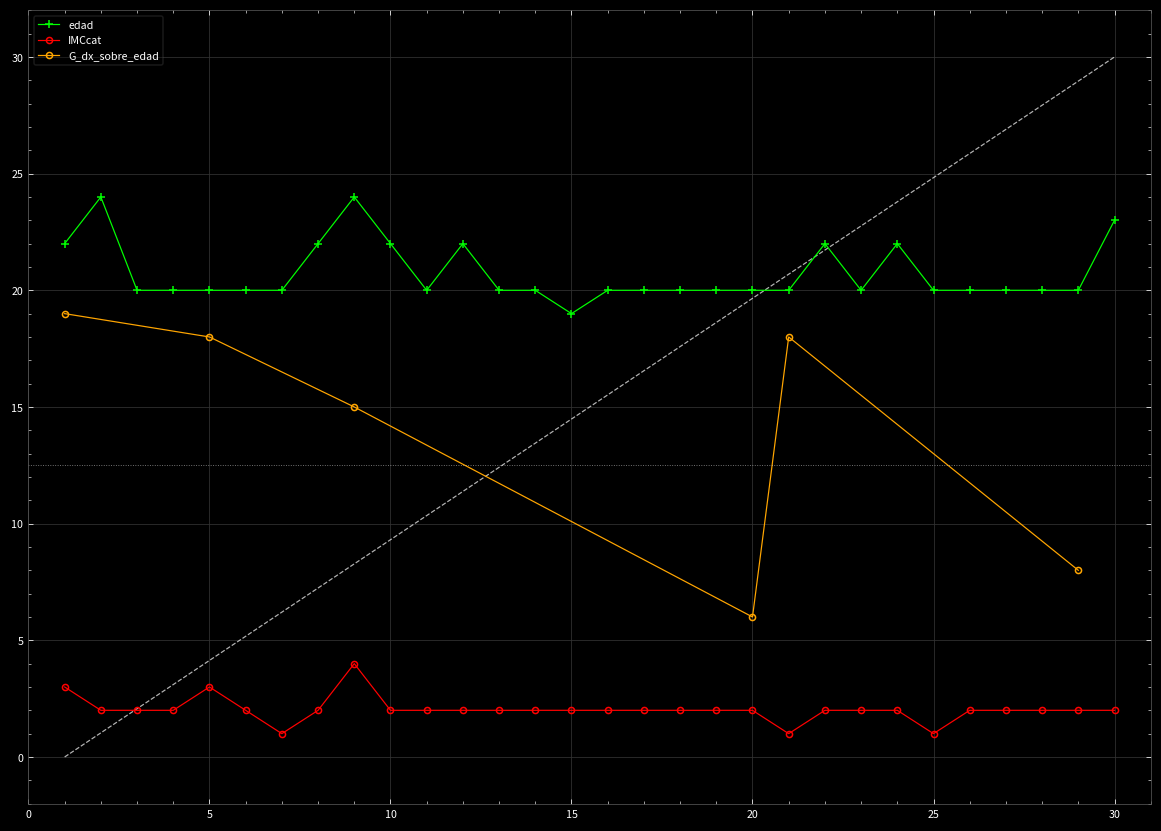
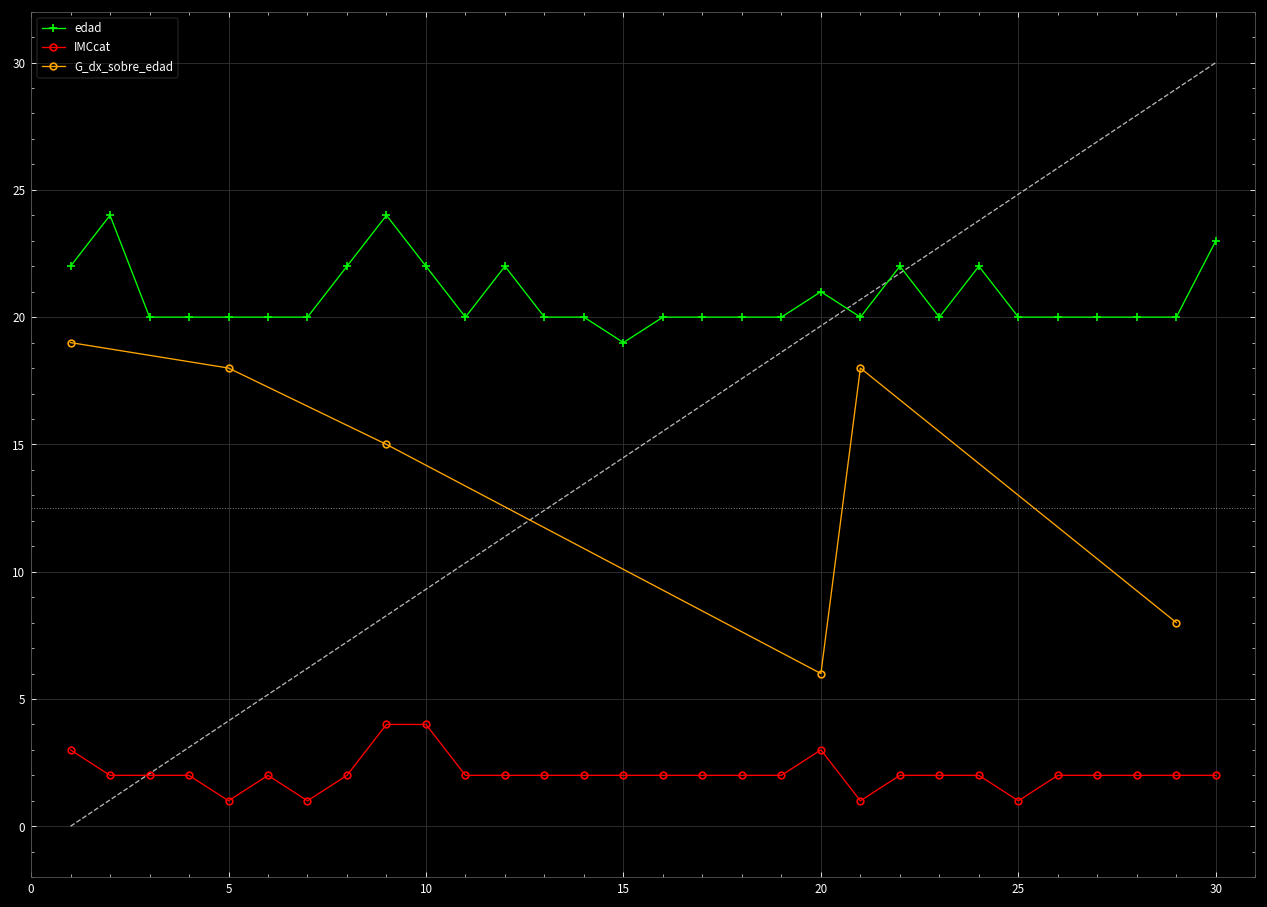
IMCcat, 5: 3 -> 1
IMCcat, 10: 2 -> 4
edad, 20: 20 -> 21
IMCcat, 20: 2 -> 3
